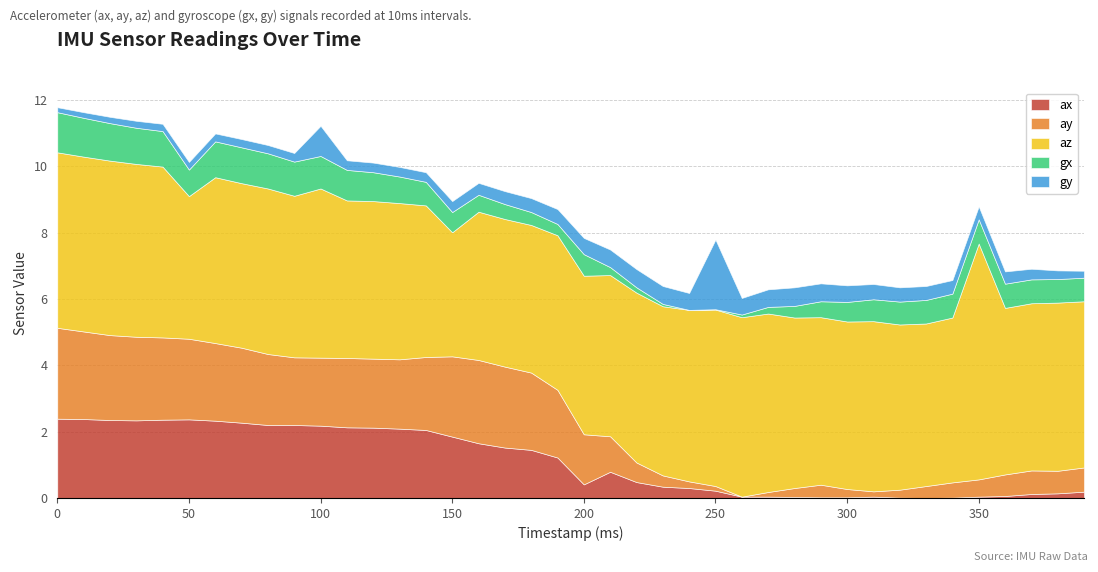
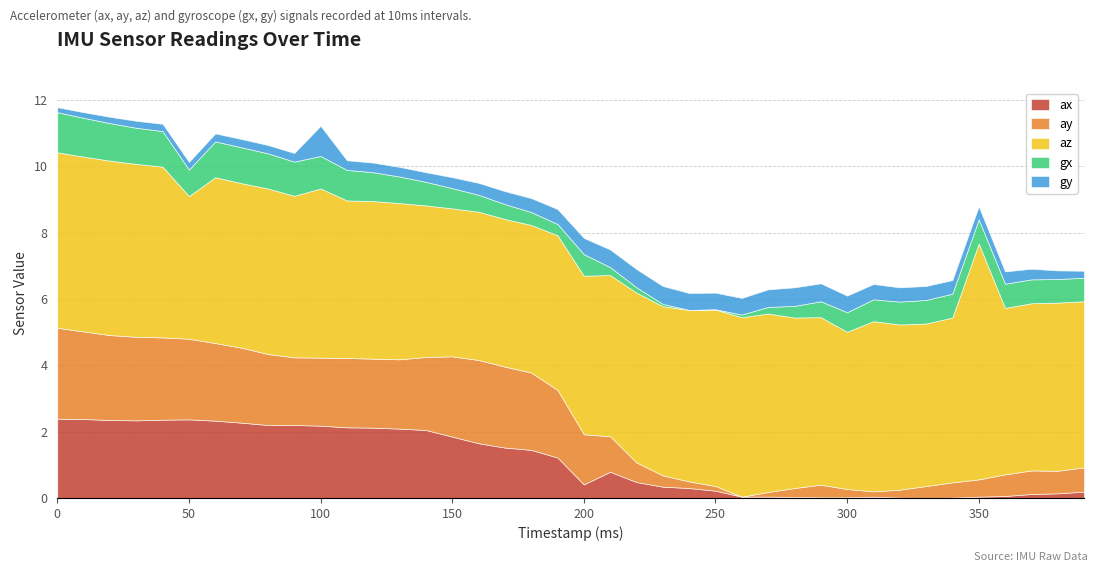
az, 150: 3.7 -> 4.5
gy, 250: 2.1 -> 0.5
az, 300: 5.1 -> 4.7
